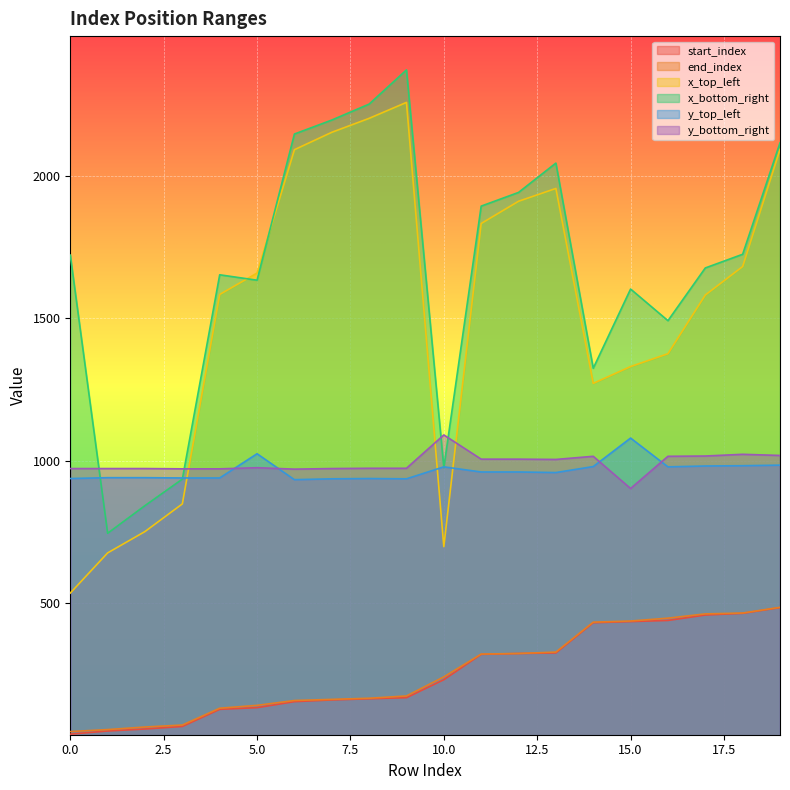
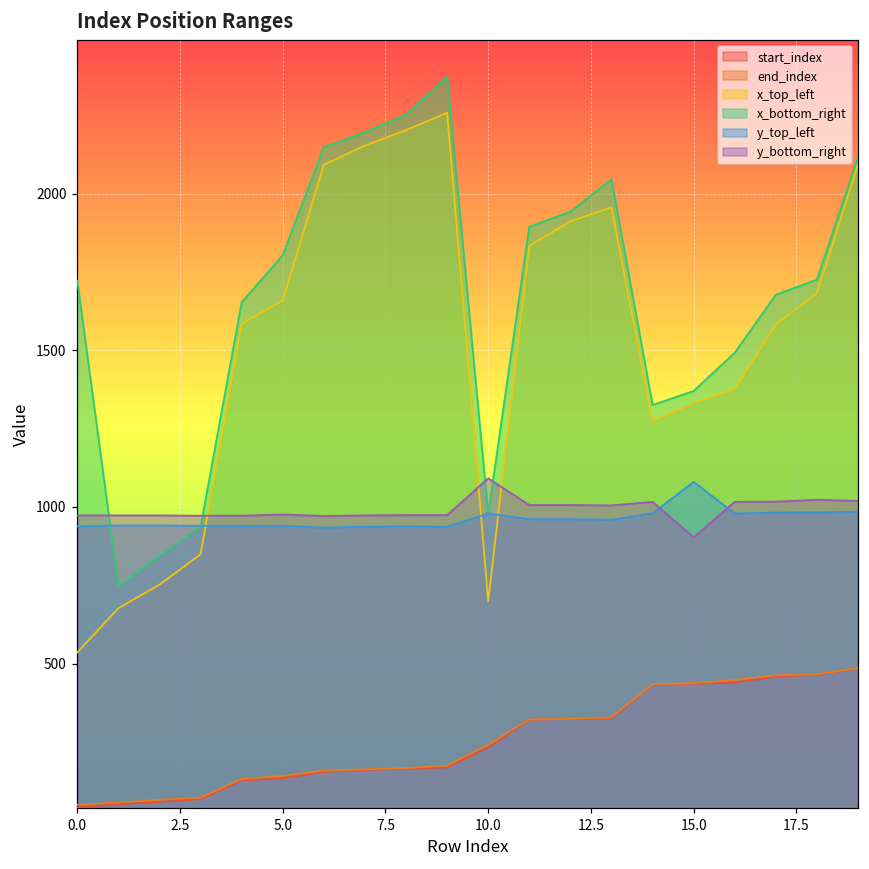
x_bottom_right, 5.0: 1630 -> 1800
y_top_left, 5.0: 1030 -> 940
x_bottom_right, 15.0: 1600 -> 1370
